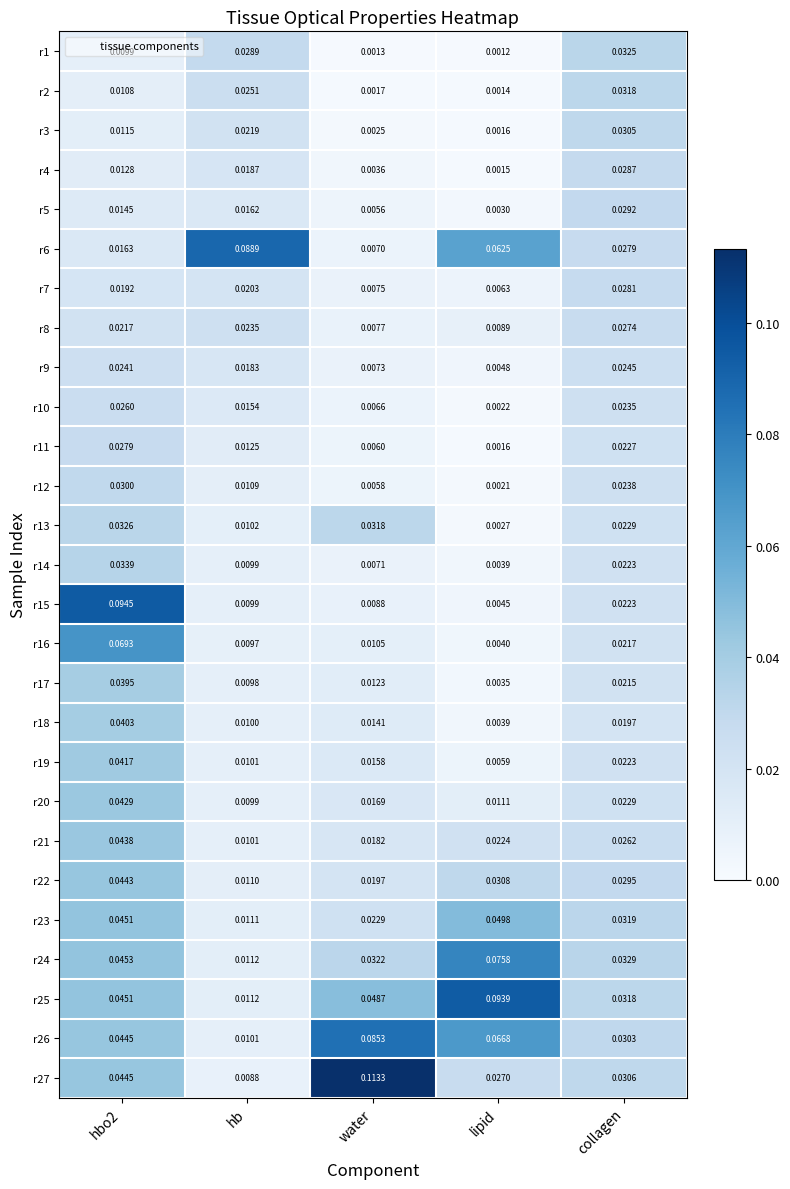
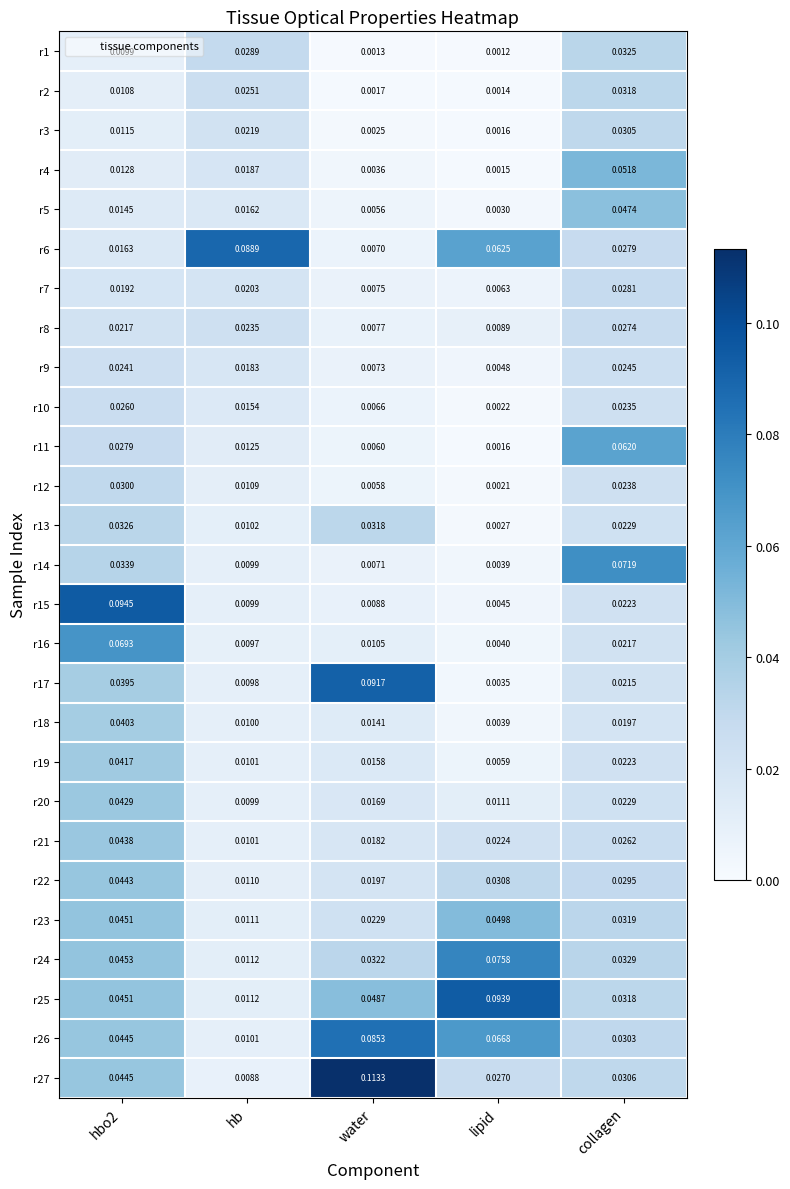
r4, collagen: 0.0287 -> 0.0518
r5, collagen: 0.0292 -> 0.0474
r11, collagen: 0.0227 -> 0.0620
r14, collagen: 0.0223 -> 0.0719
r17, water: 0.0123 -> 0.0917
